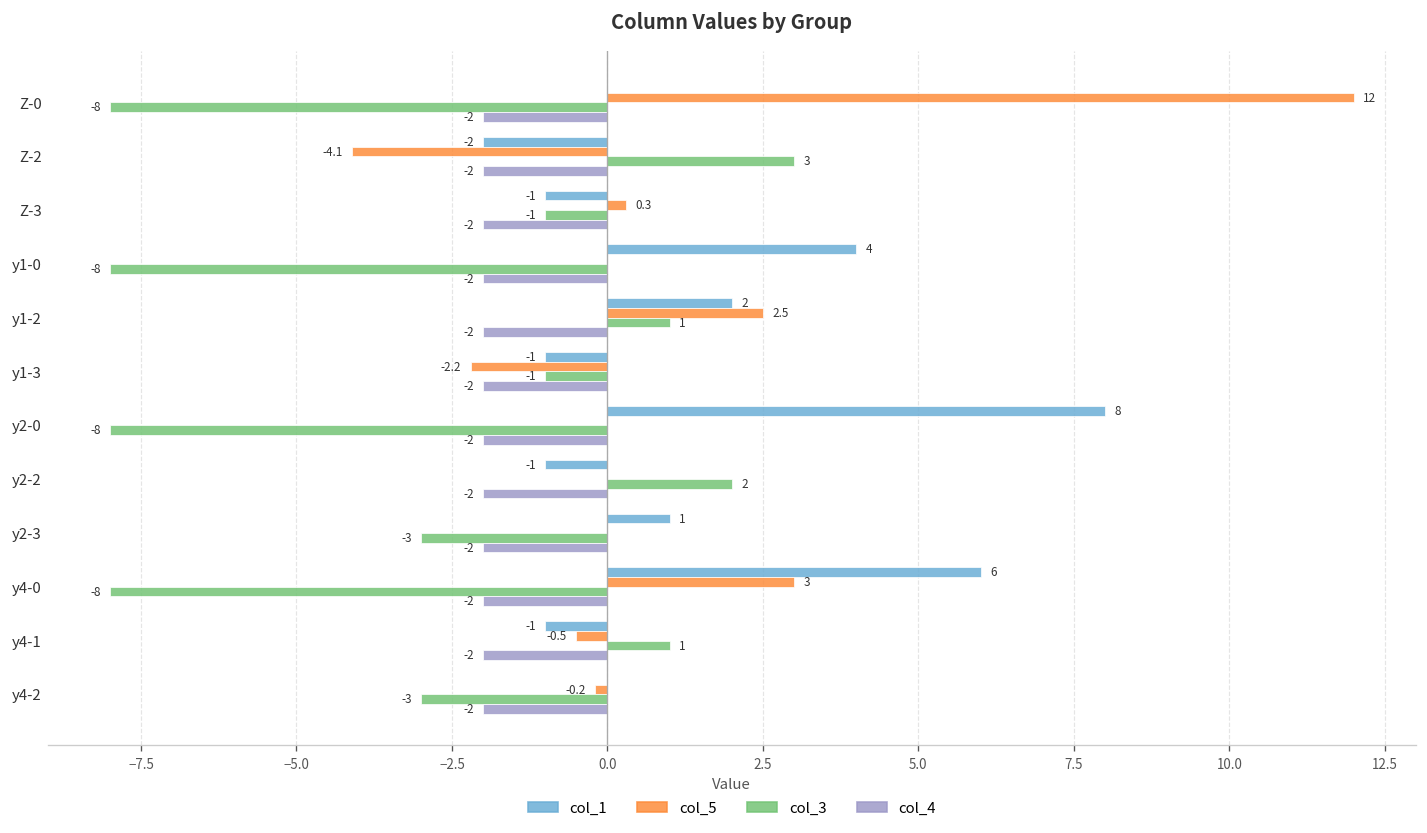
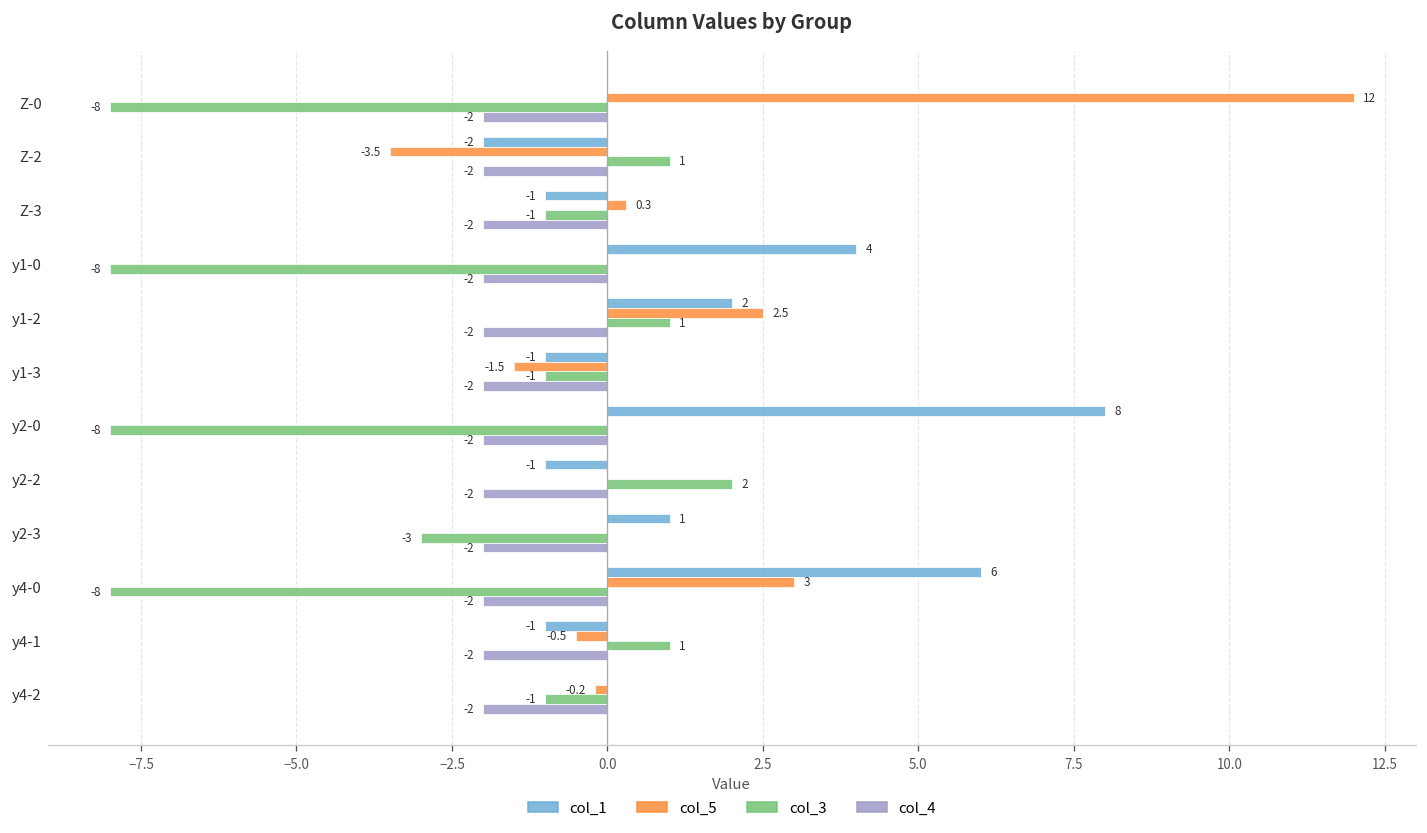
col_5, Z-2: -4.1 -> -3.5
col_3, Z-2: 3 -> 1
col_5, y1-3: -2.2 -> -1.5
col_3, y4-2: -3 -> -1
